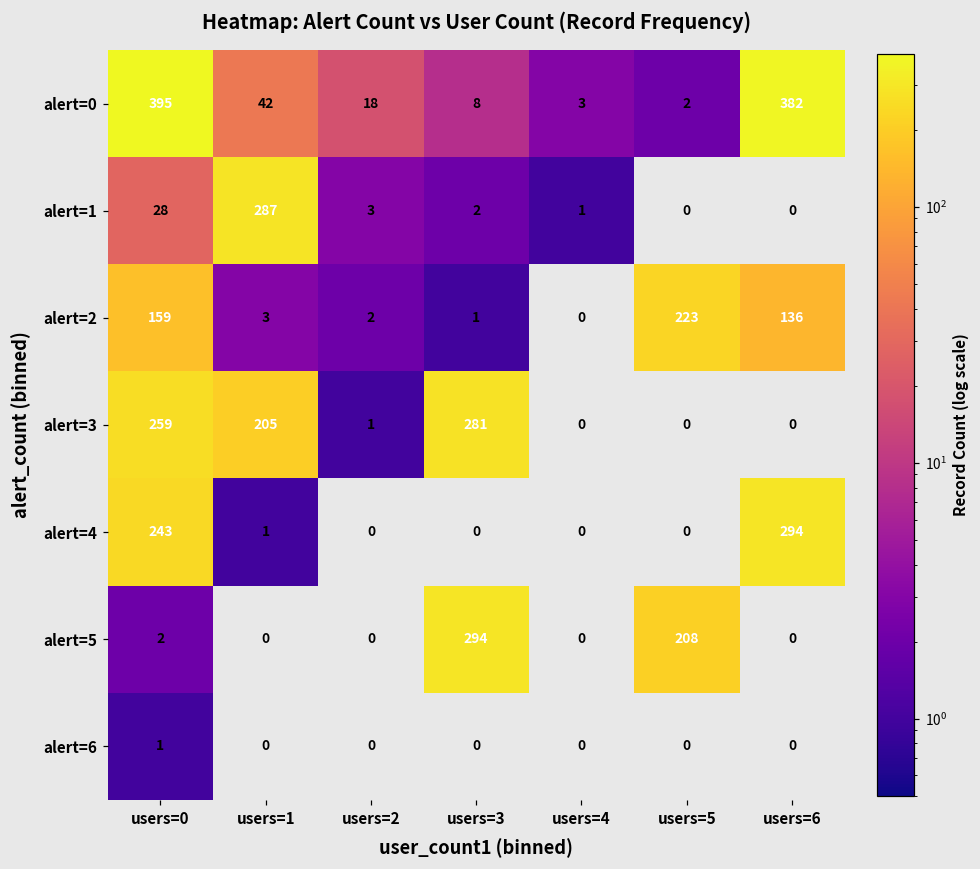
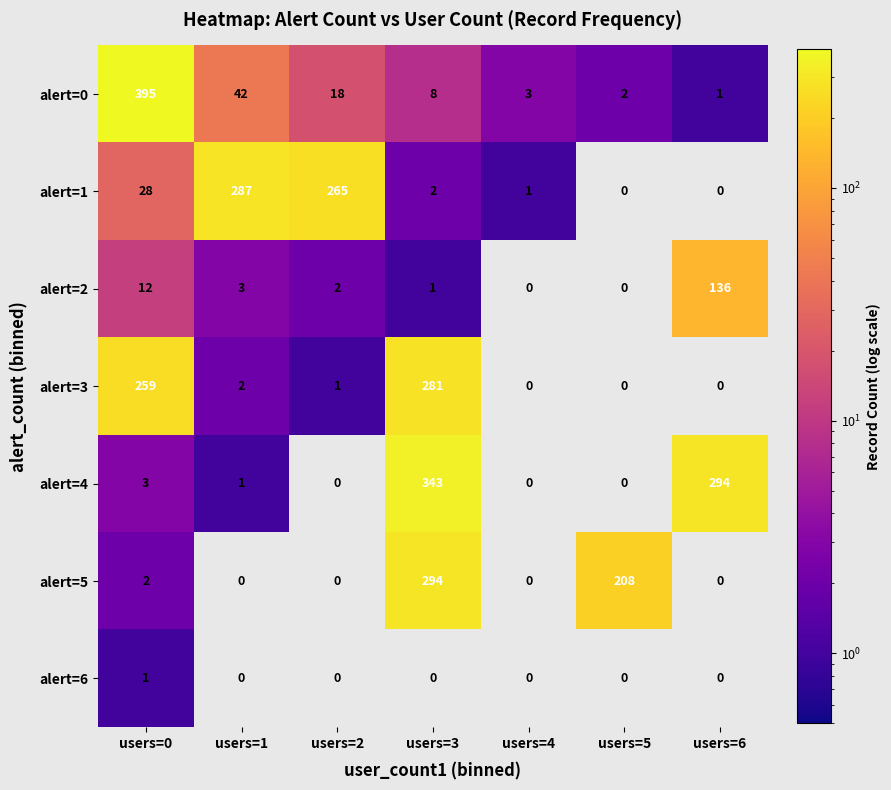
alert=0, users=6: 382 -> 1
alert=1, users=2: 3 -> 265
alert=2, users=0: 159 -> 12
alert=2, users=5: 223 -> 0
alert=3, users=1: 205 -> 2
alert=4, users=0: 243 -> 3
alert=4, users=3: 0 -> 343
